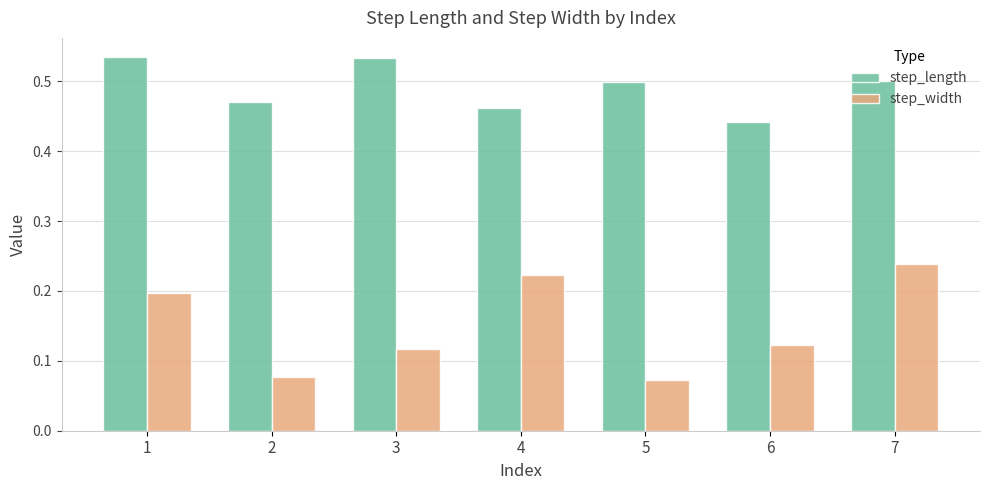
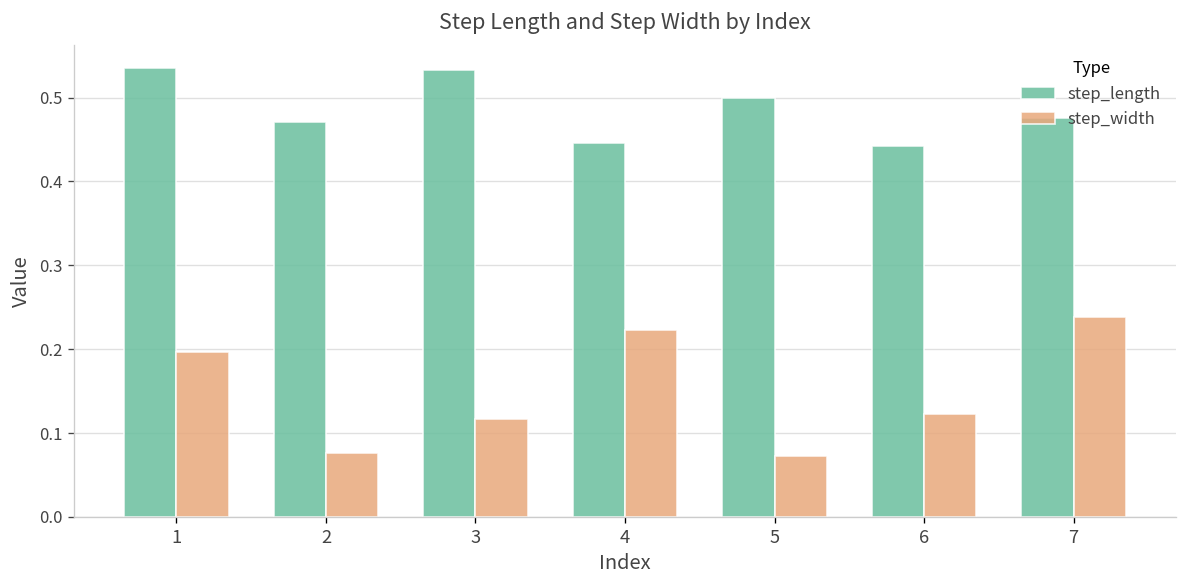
step_length, 4: 0.46 -> 0.45
step_length, 7: 0.50 -> 0.48
